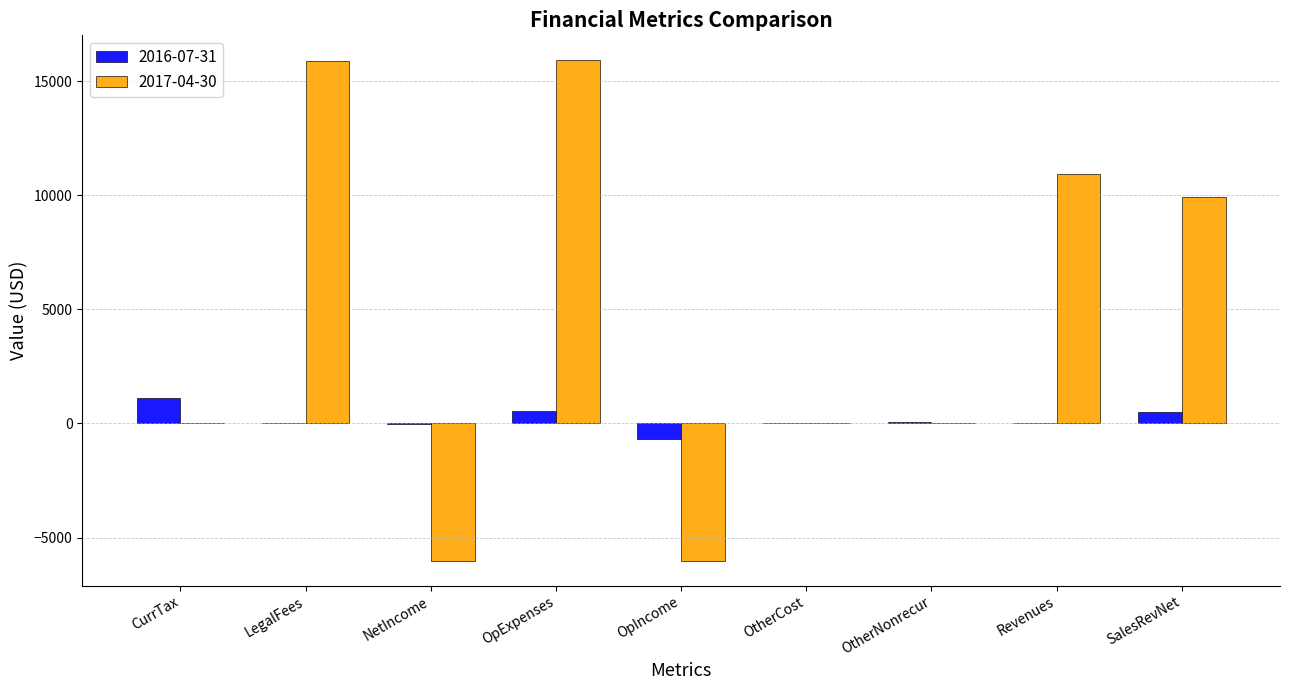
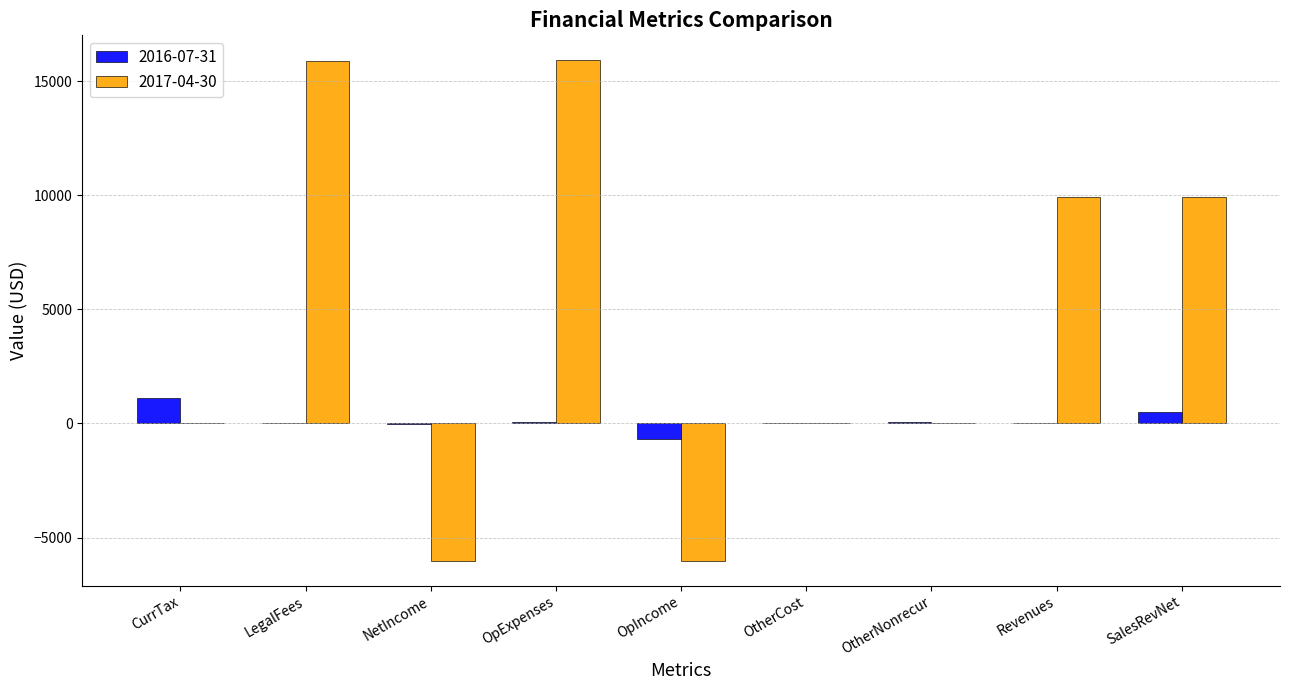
2016-07-31, OpExpenses: 600 -> 0
2017-04-30, Revenues: 10900 -> 9900
